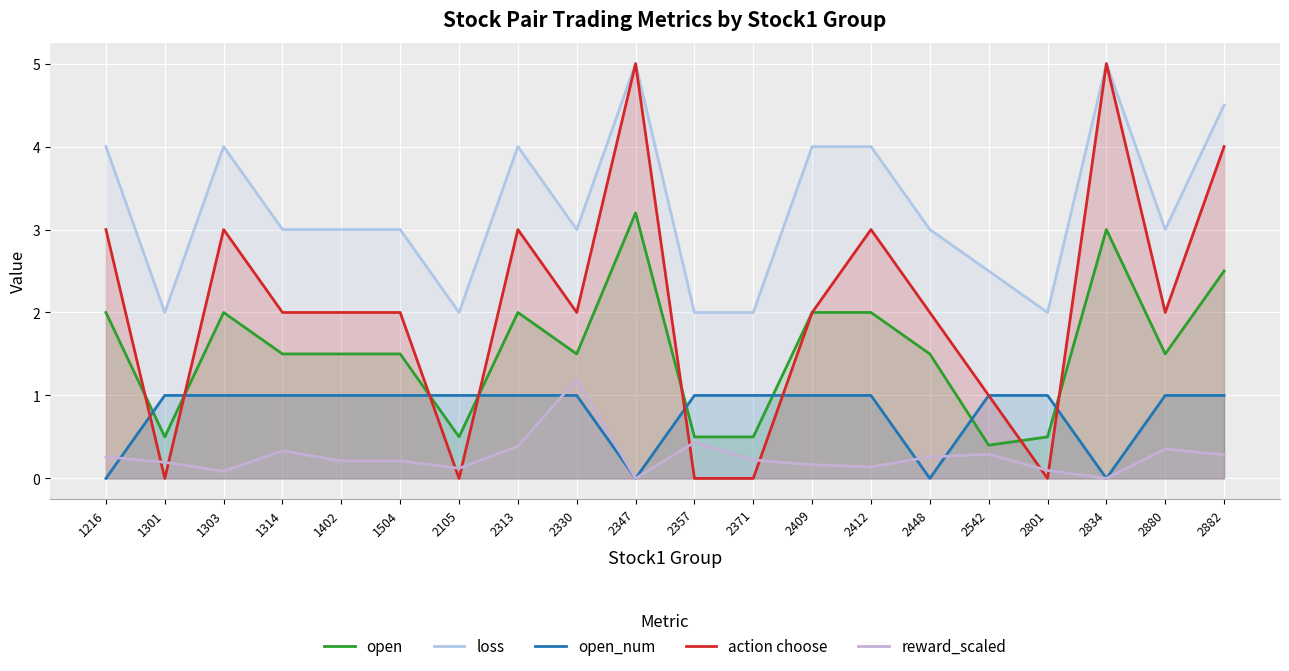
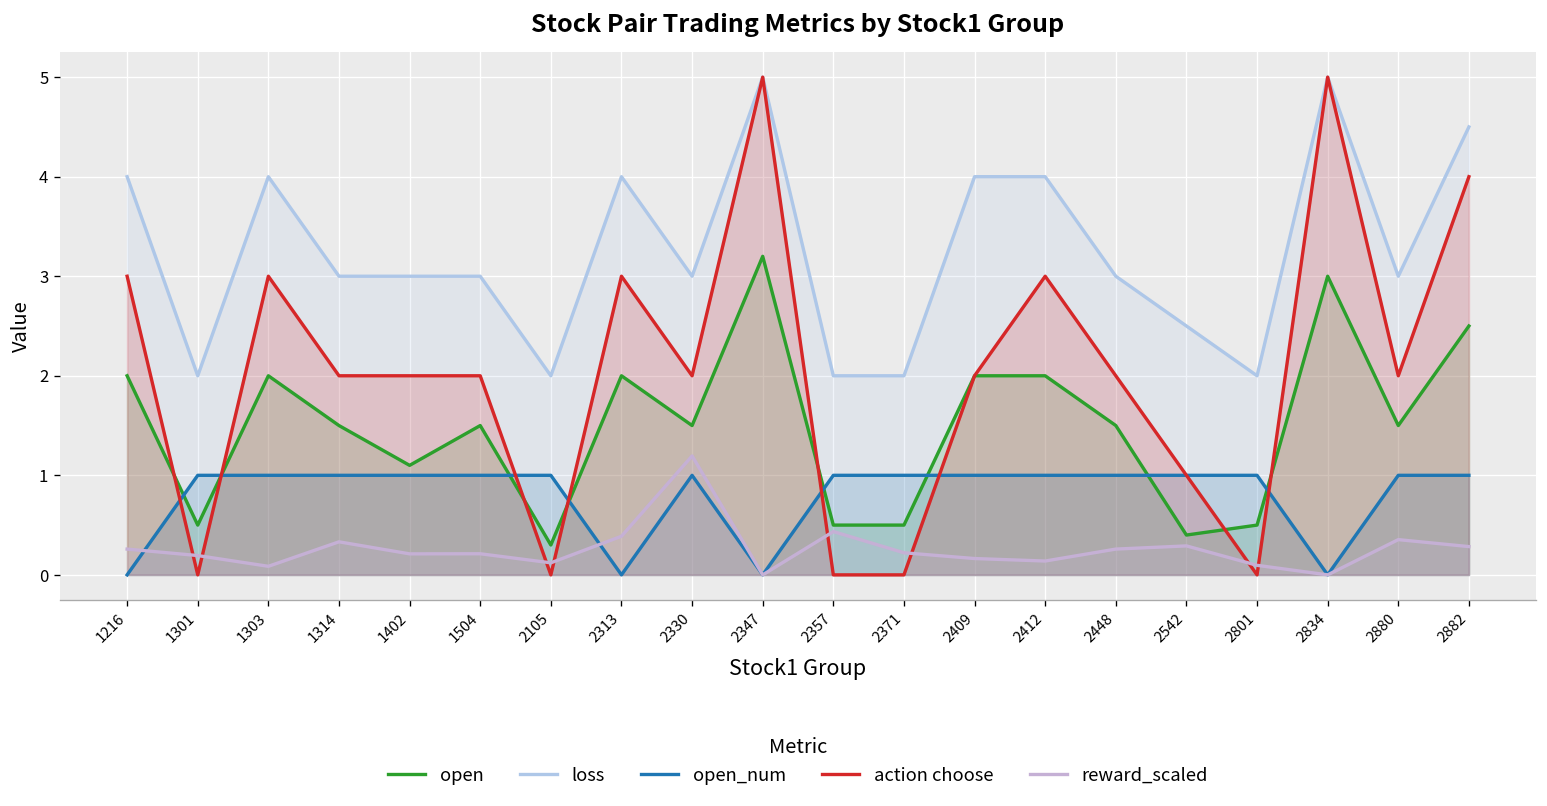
open, 1402: 1.5 -> 1.1
open, 2105: 0.5 -> 0.3
open_num, 2313: 1 -> 0
open_num, 2448: 0 -> 1
